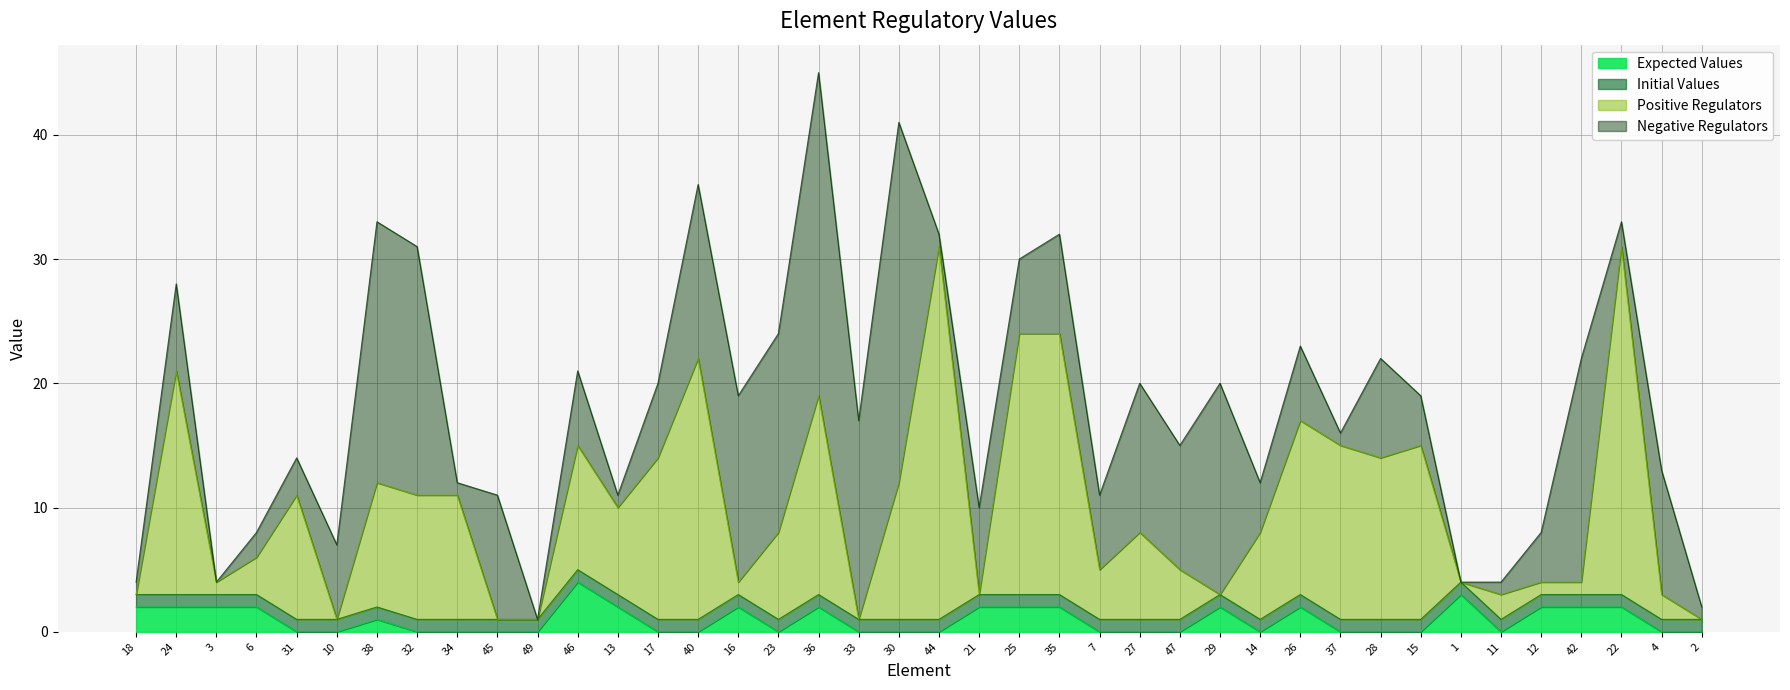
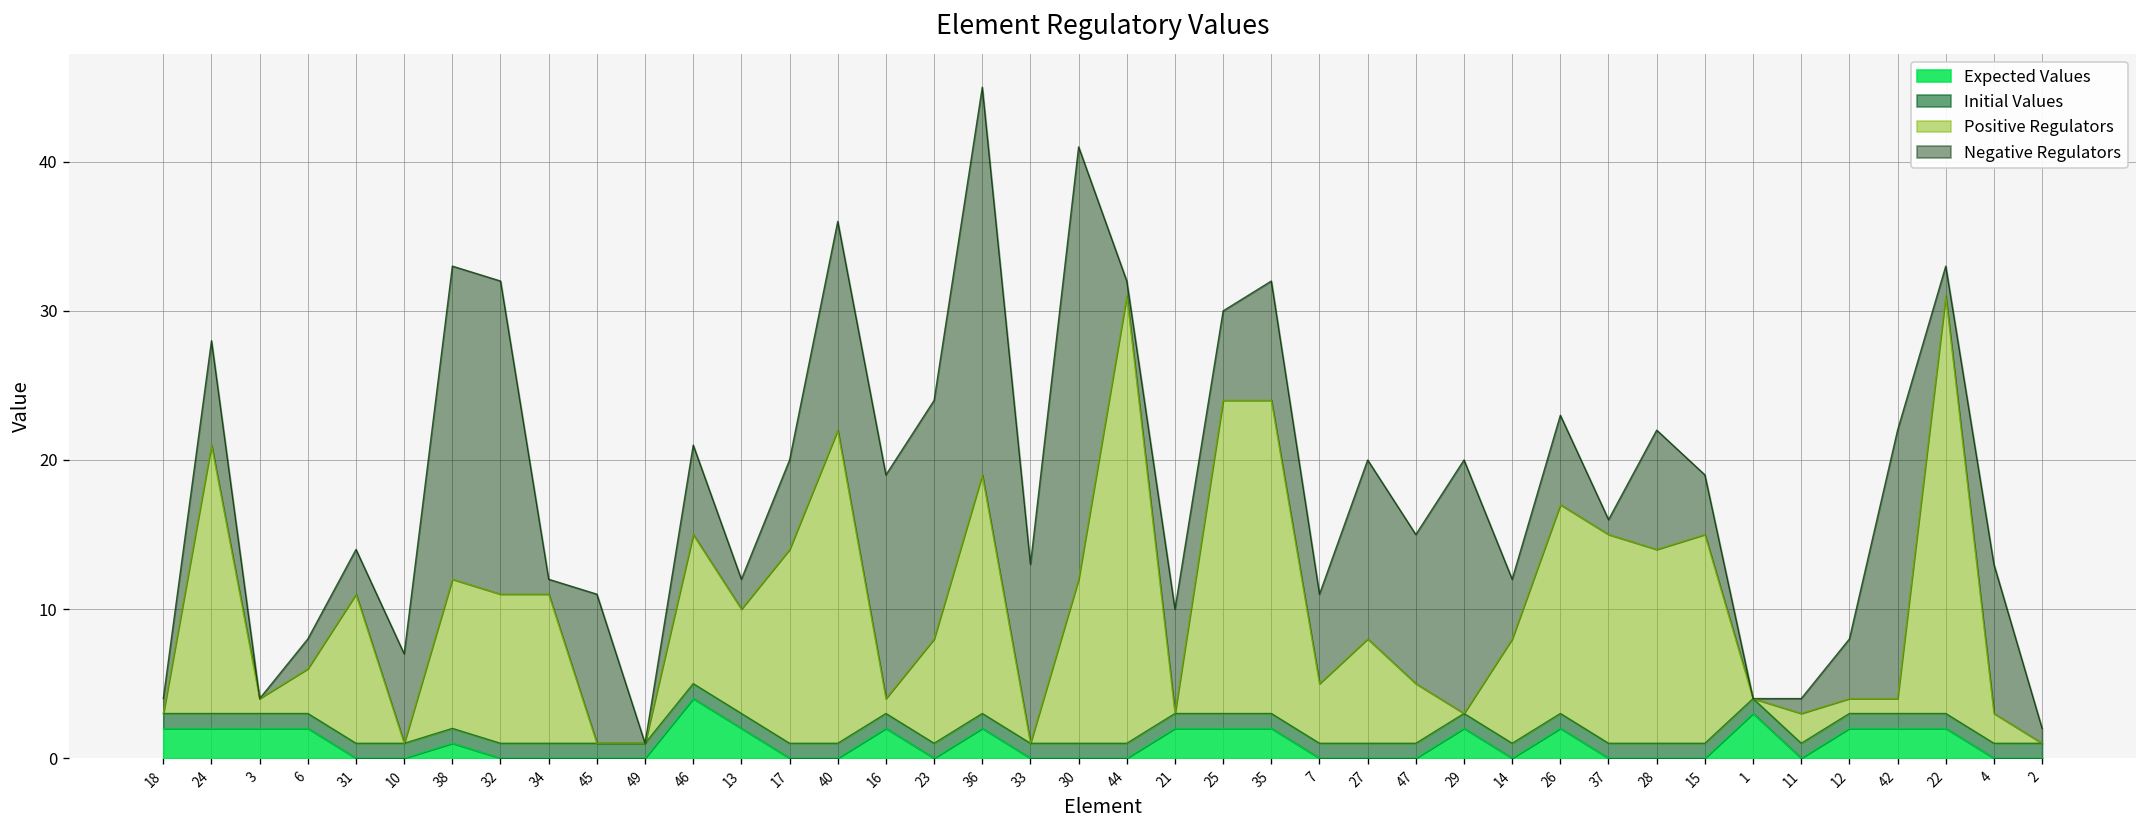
Negative Regulators, 32: 20 -> 21
Negative Regulators, 13: 1 -> 2
Negative Regulators, 33: 16 -> 12
